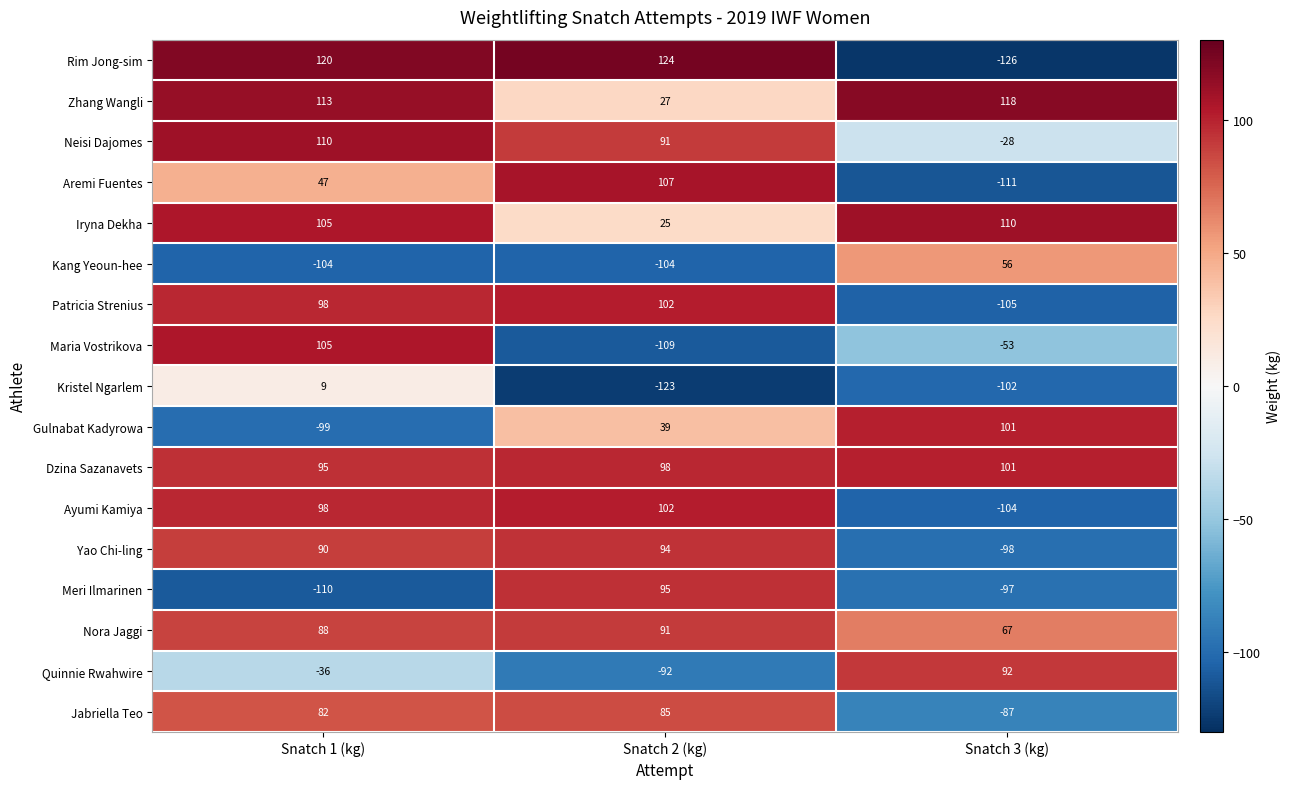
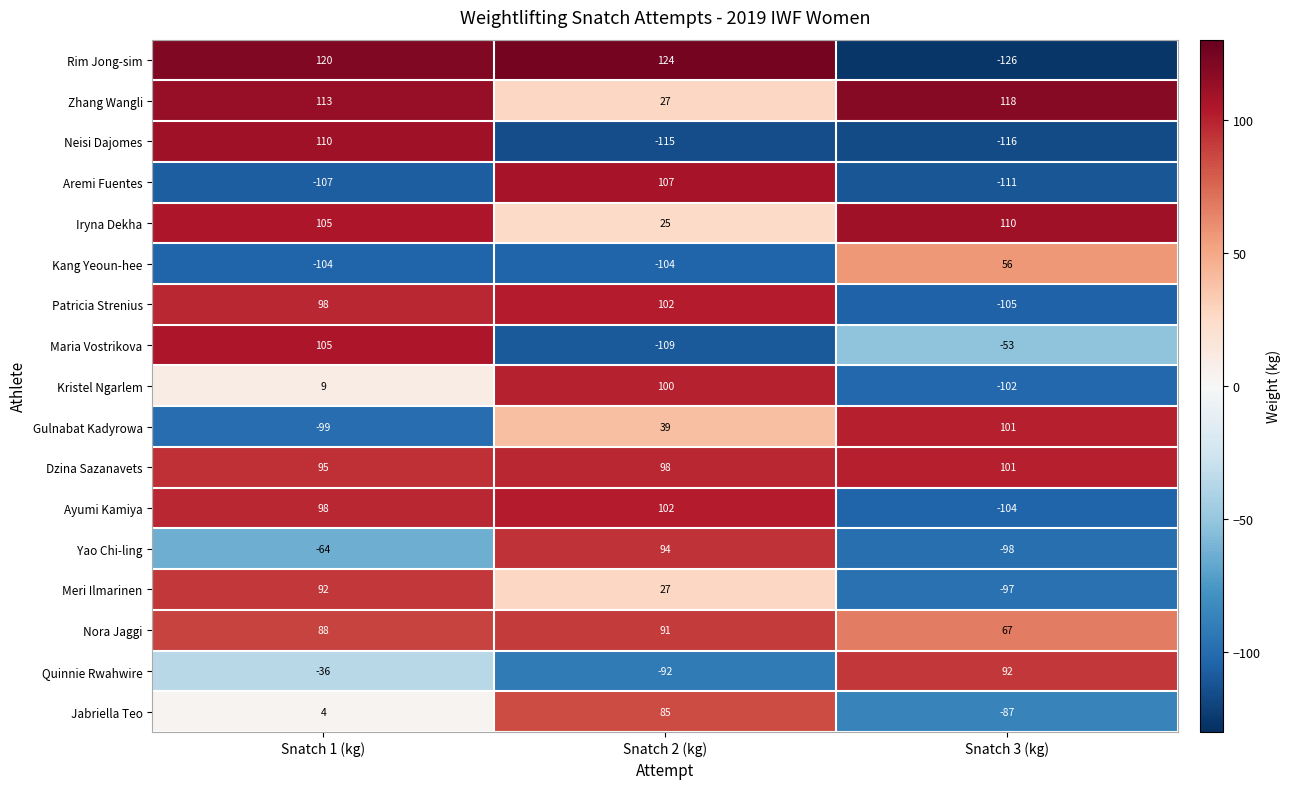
Neisi Dajomes, Snatch 2 (kg): 91 -> -115
Neisi Dajomes, Snatch 3 (kg): -28 -> -116
Aremi Fuentes, Snatch 1 (kg): 47 -> -107
Kristel Ngarlem, Snatch 2 (kg): -123 -> 100
Yao Chi-ling, Snatch 1 (kg): 90 -> -64
Meri Ilmarinen, Snatch 1 (kg): -110 -> 92
Meri Ilmarinen, Snatch 2 (kg): 95 -> 27
Jabriella Teo, Snatch 1 (kg): 82 -> 4
